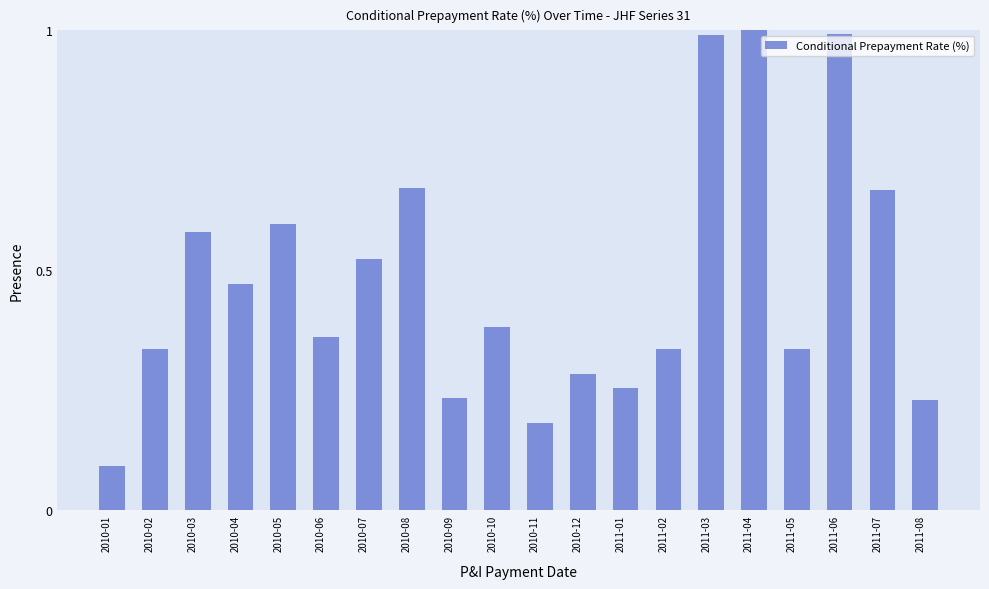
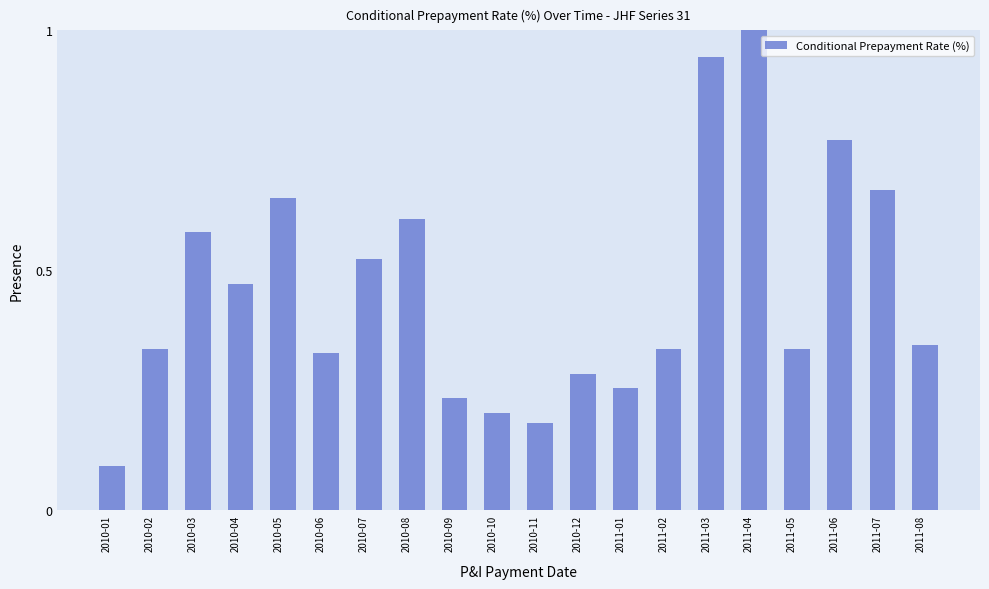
2010-05: 0.60 -> 0.65
2010-06: 0.36 -> 0.33
2010-08: 0.67 -> 0.61
2010-10: 0.38 -> 0.20
2011-03: 0.99 -> 0.94
2011-06: 0.99 -> 0.77
2011-08: 0.23 -> 0.34
